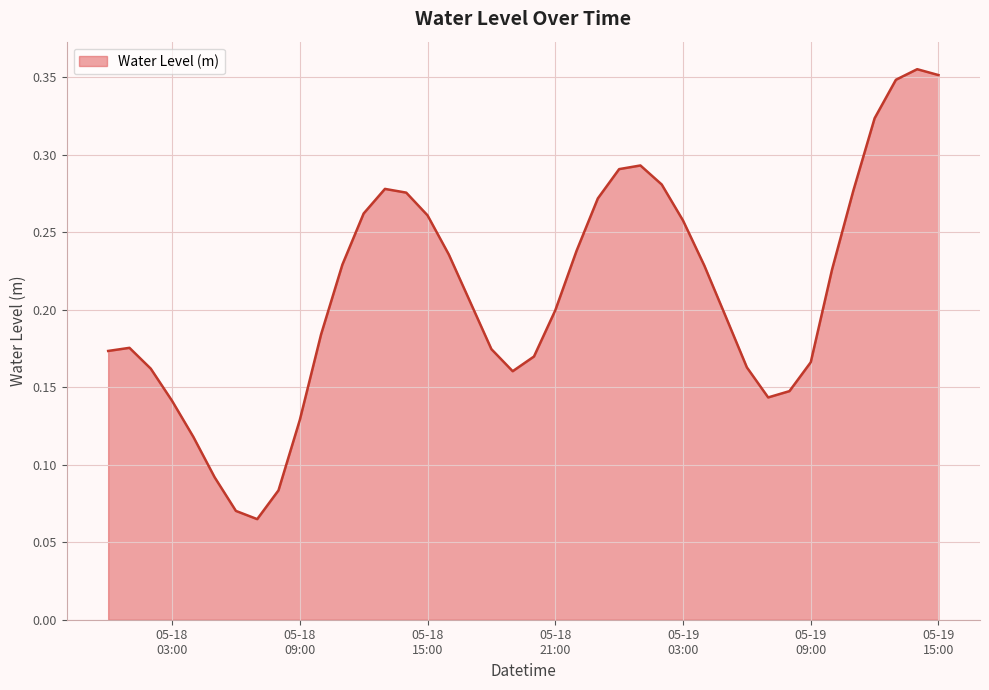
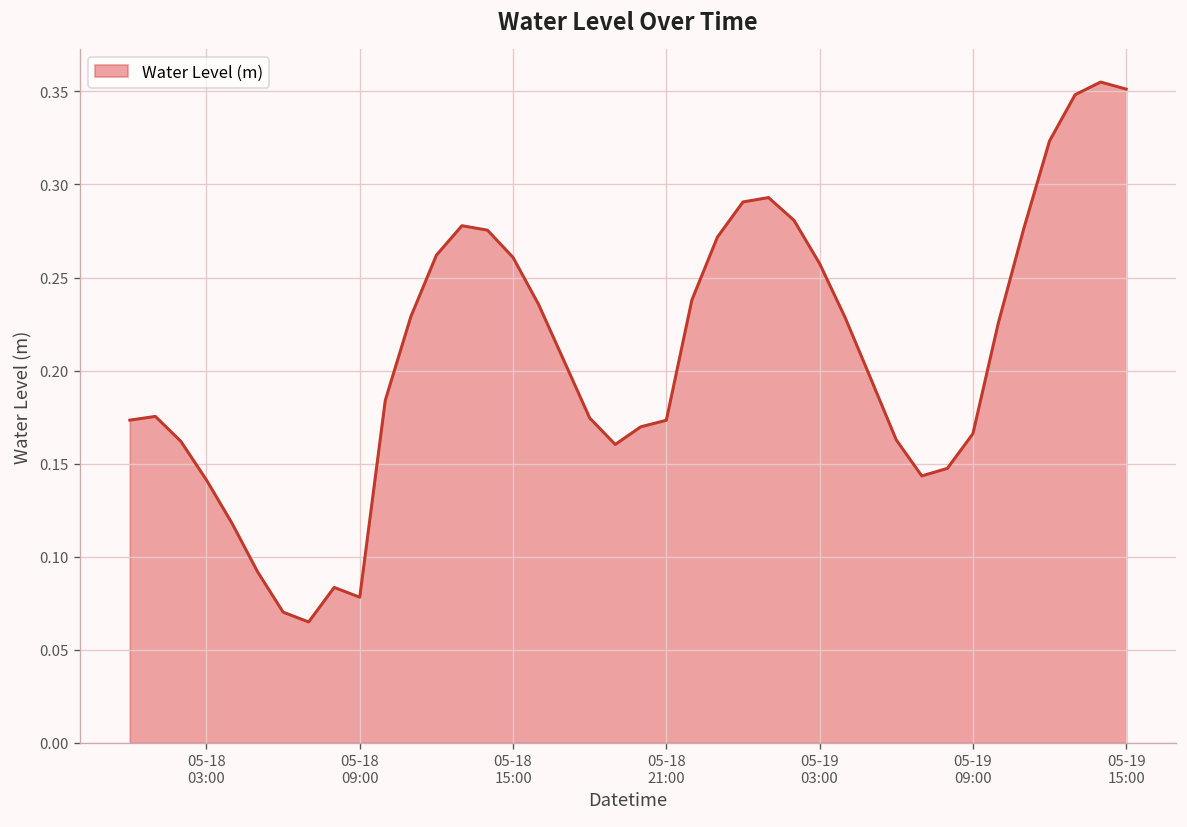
05-18 09:00: 0.129 -> 0.078
05-18 21:00: 0.200 -> 0.173
